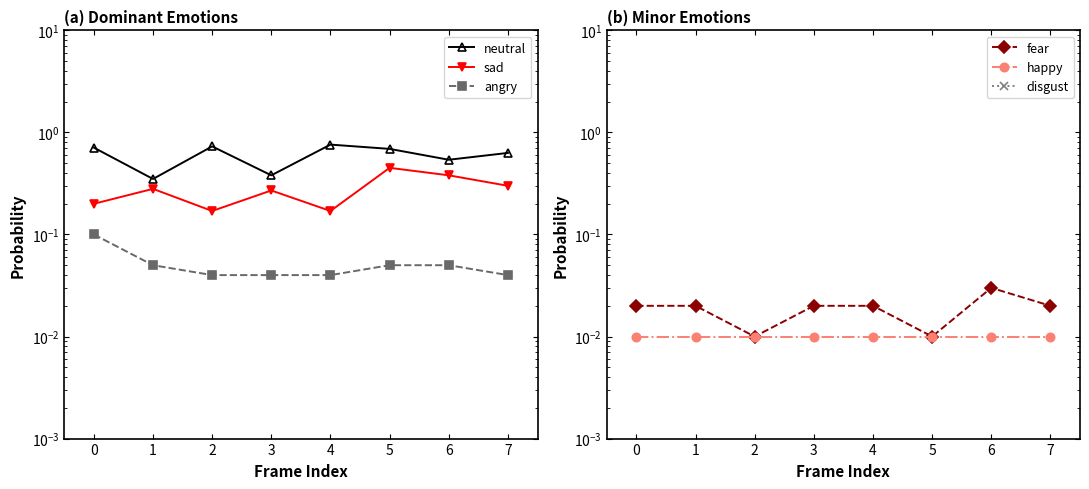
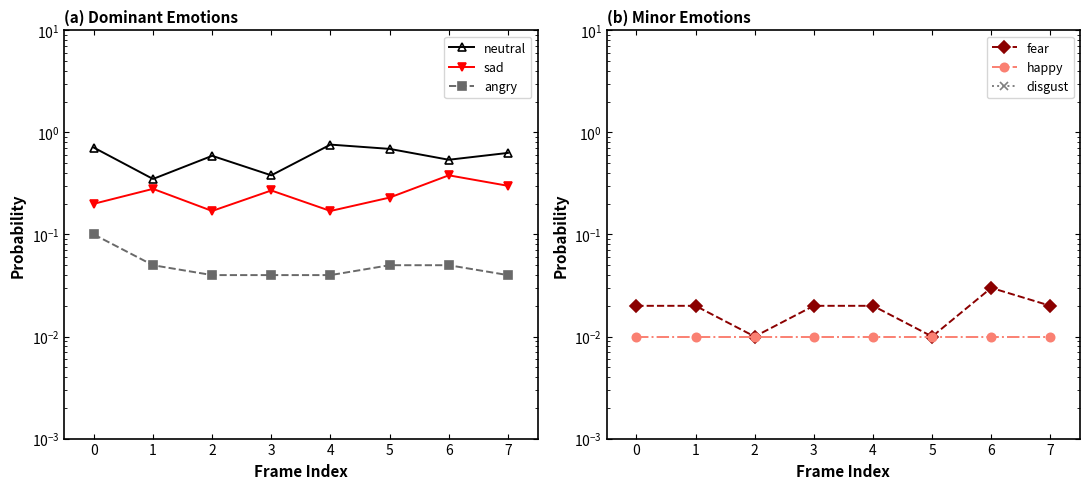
(a) Dominant Emotions, neutral, 2: 0.7 -> 0.6
(a) Dominant Emotions, sad, 5: 0.5 -> 0.23
